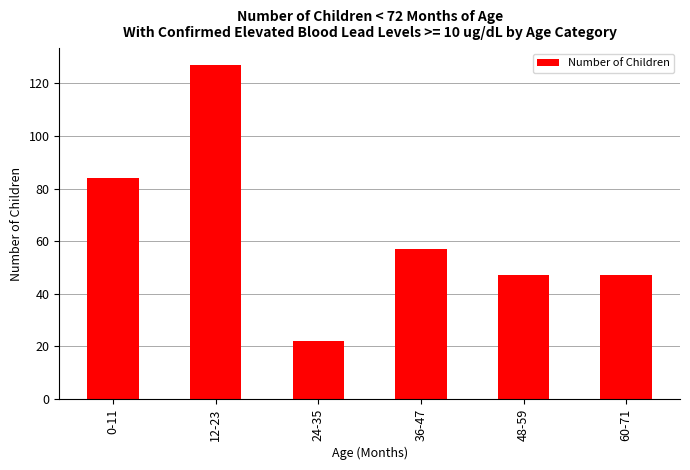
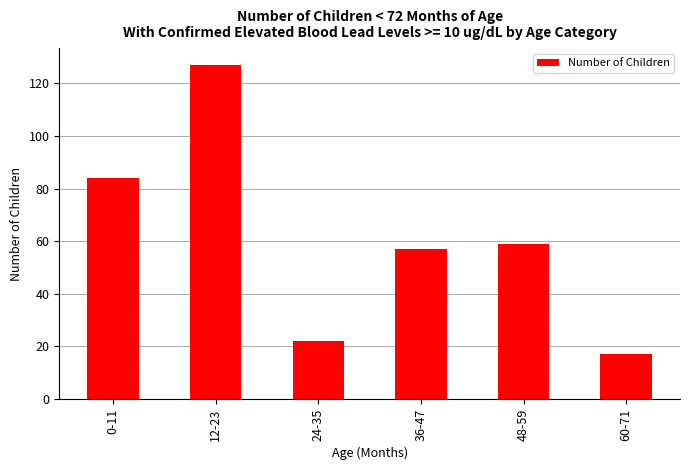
48-59: 47 -> 59
60-71: 47 -> 17
